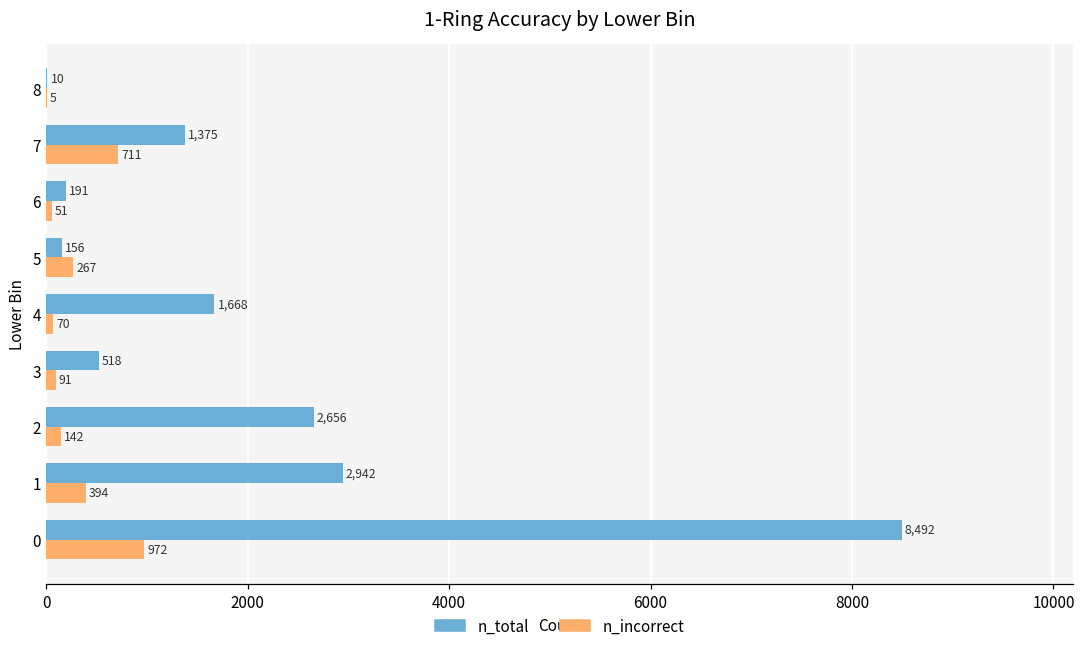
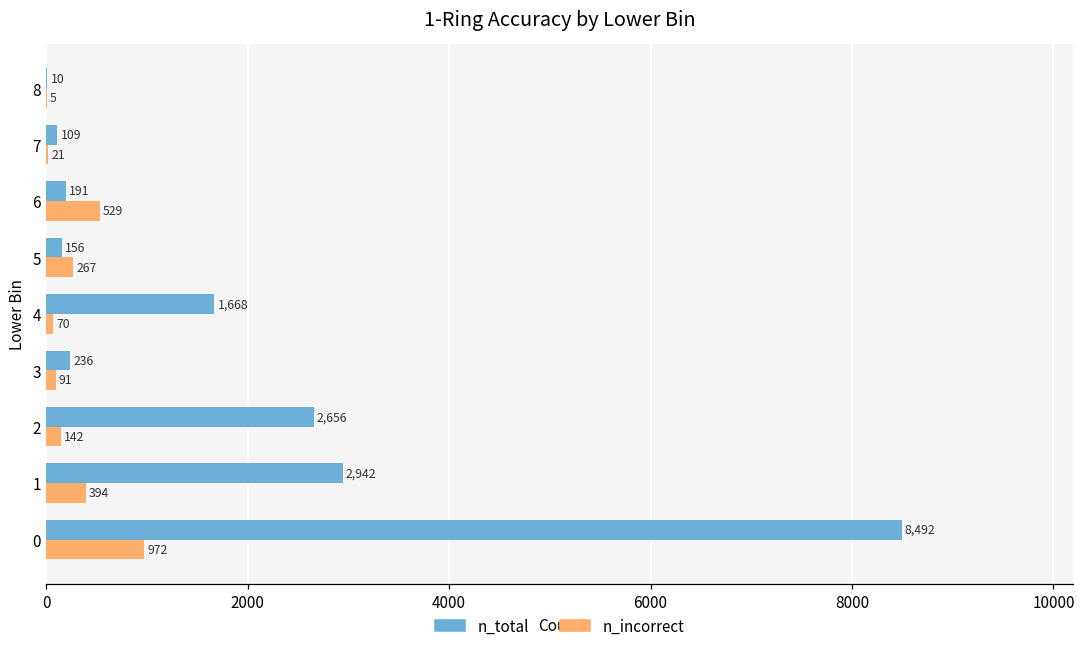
n_total, 7: 1,375 -> 109
n_incorrect, 7: 711 -> 21
n_incorrect, 6: 51 -> 529
n_total, 3: 518 -> 236
